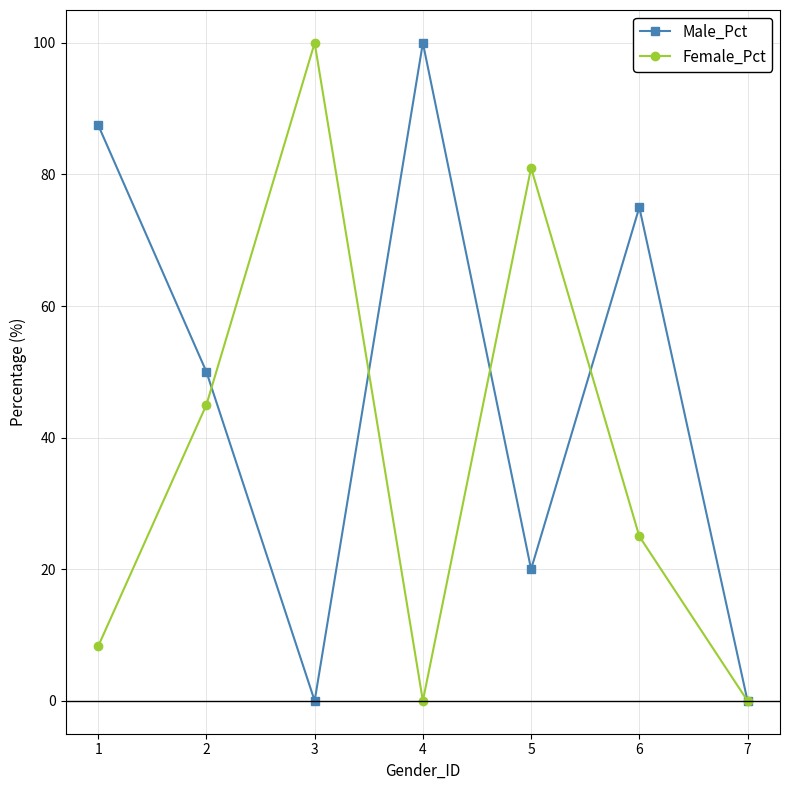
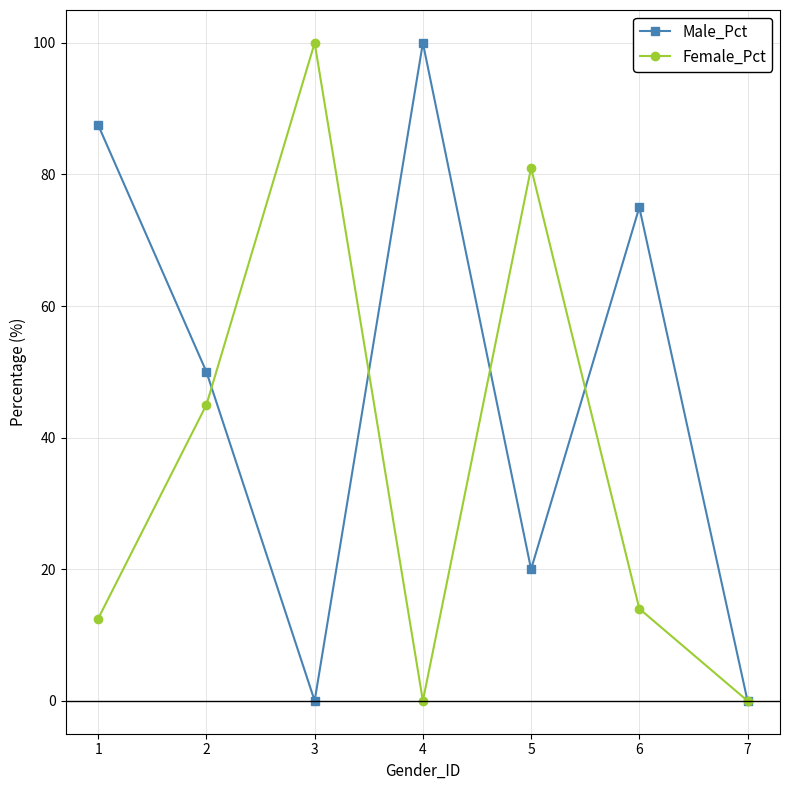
Female_Pct, 1: 8 -> 13
Female_Pct, 6: 25 -> 14
